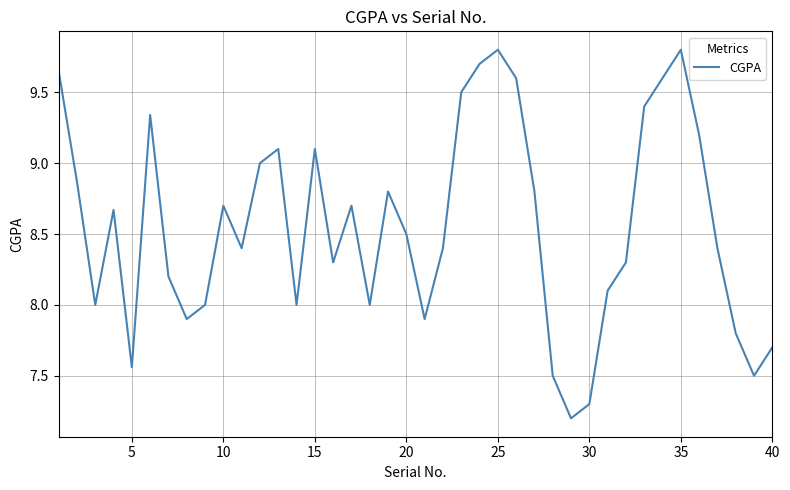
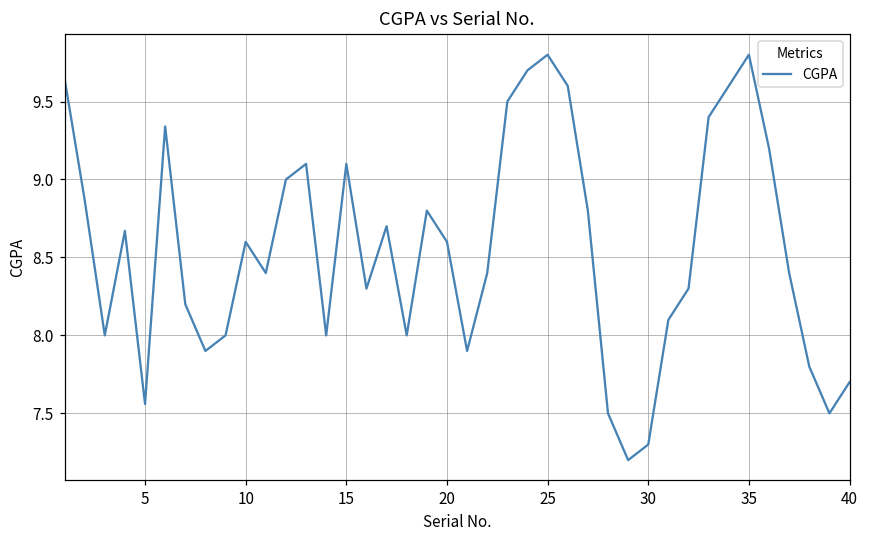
10: 8.7 -> 8.6
20: 8.5 -> 8.6
